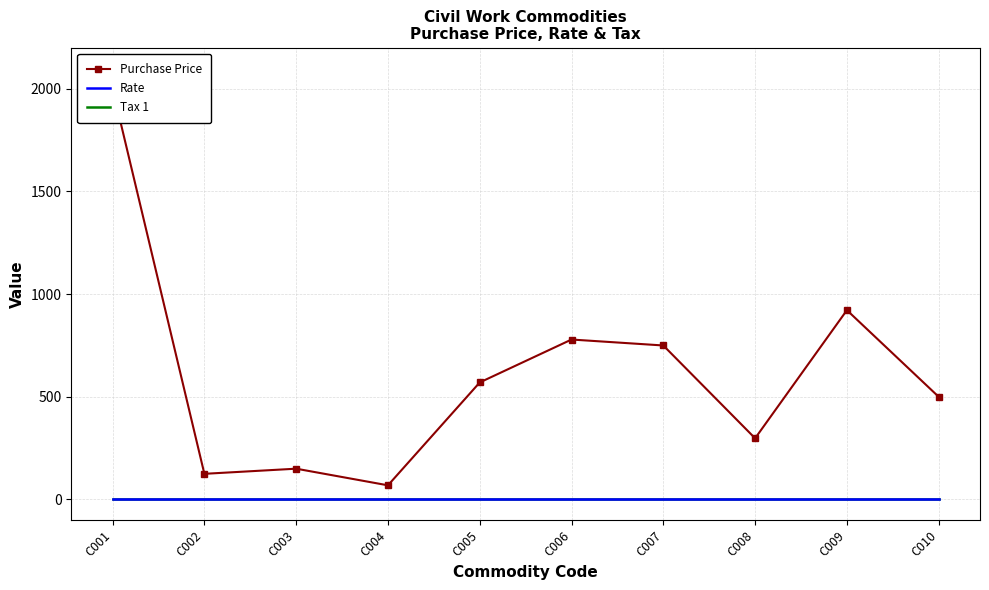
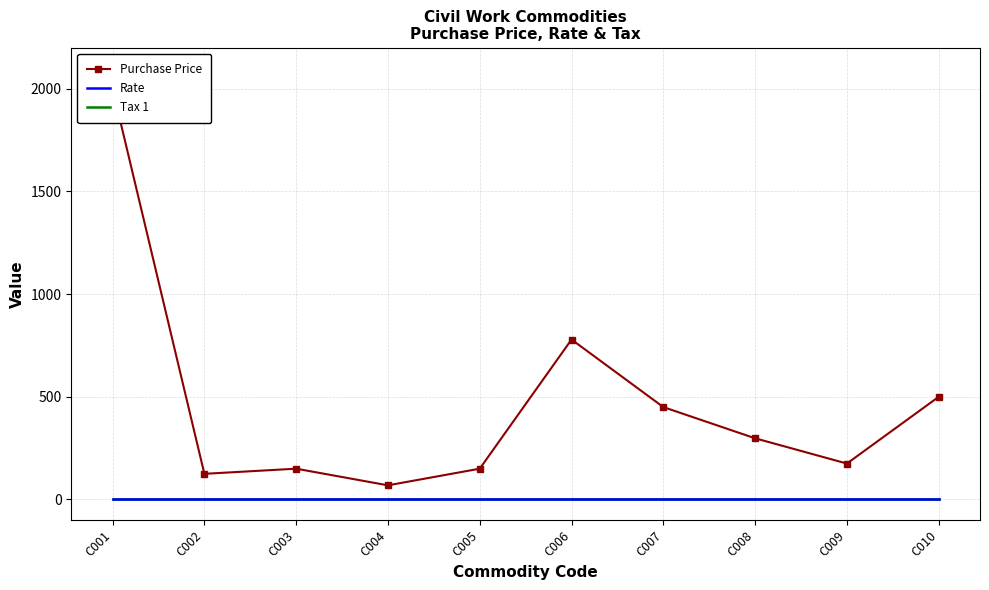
Purchase Price, C005: 570 -> 150
Purchase Price, C007: 750 -> 450
Purchase Price, C009: 920 -> 180
